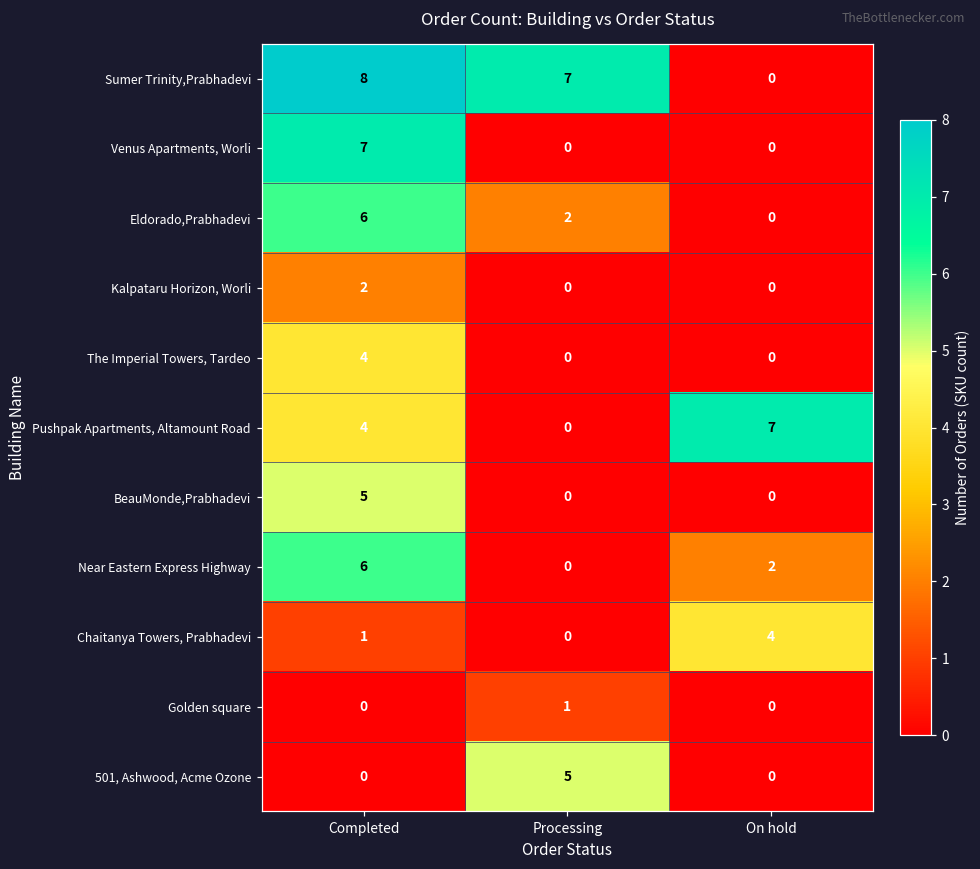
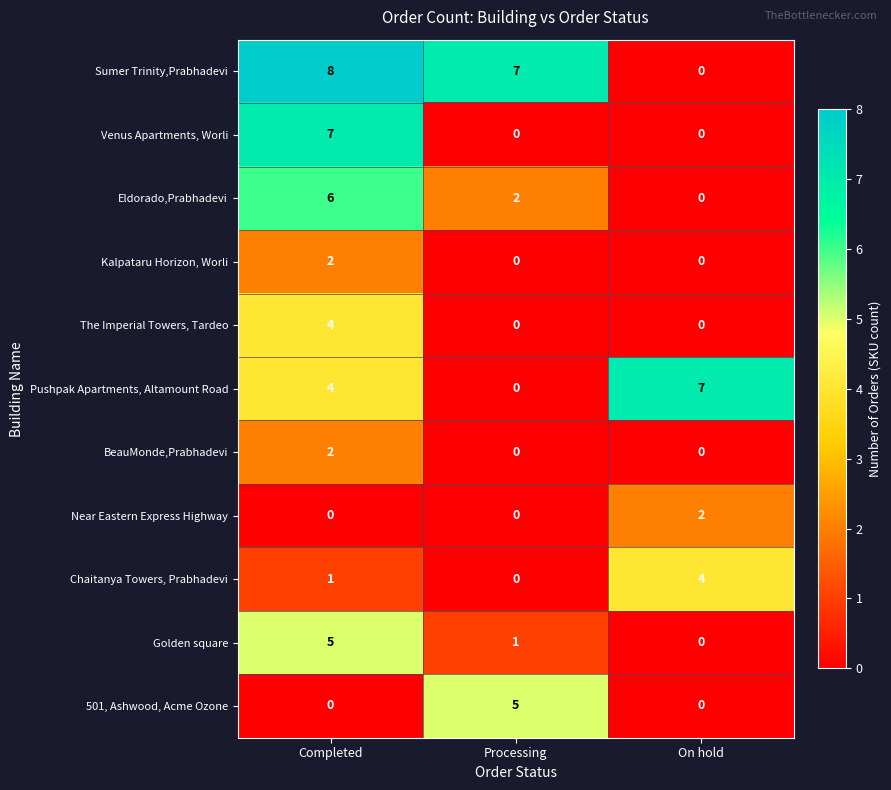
BeauMonde,Prabhadevi, Completed: 5 -> 2
Near Eastern Express Highway, Completed: 6 -> 0
Golden square, Completed: 0 -> 5
